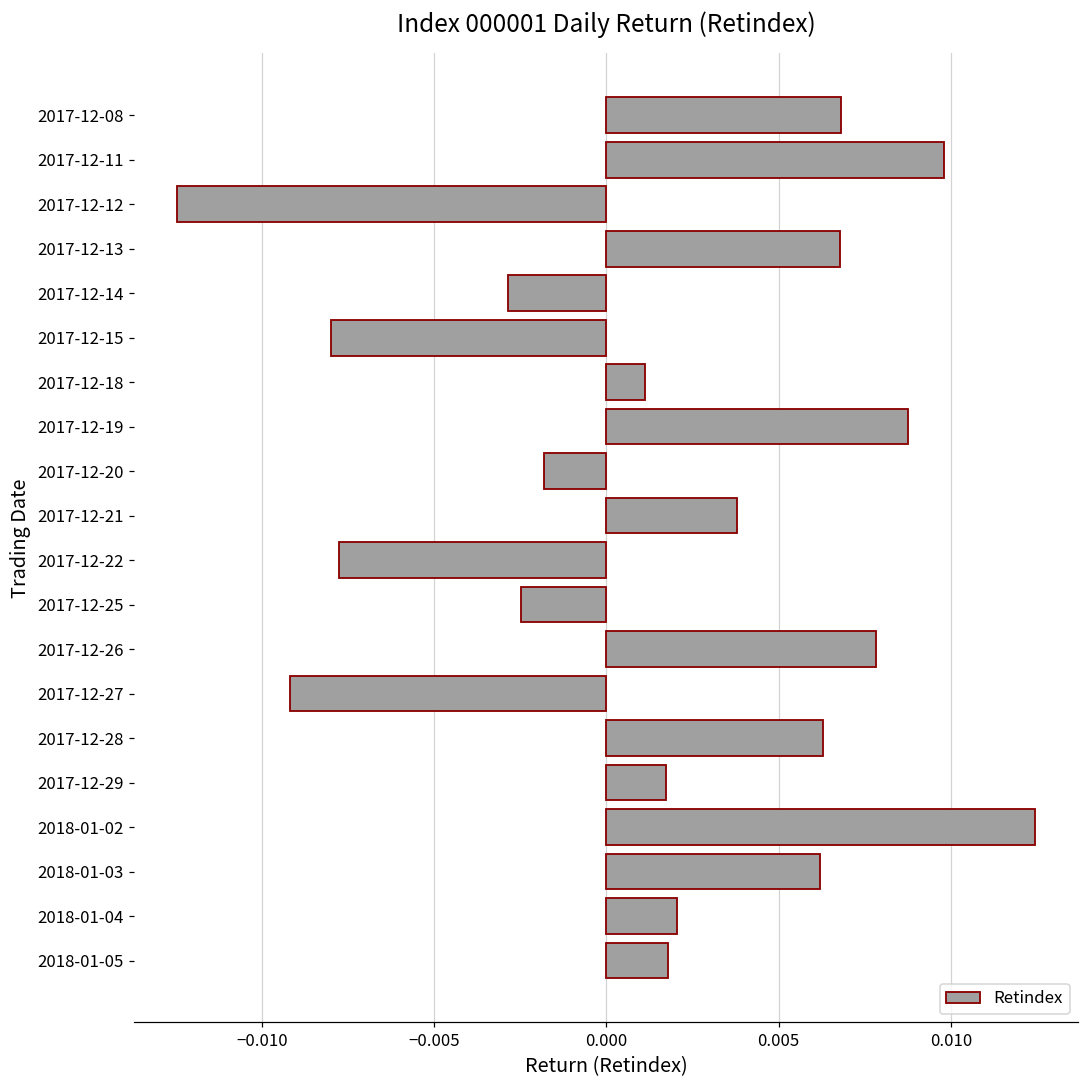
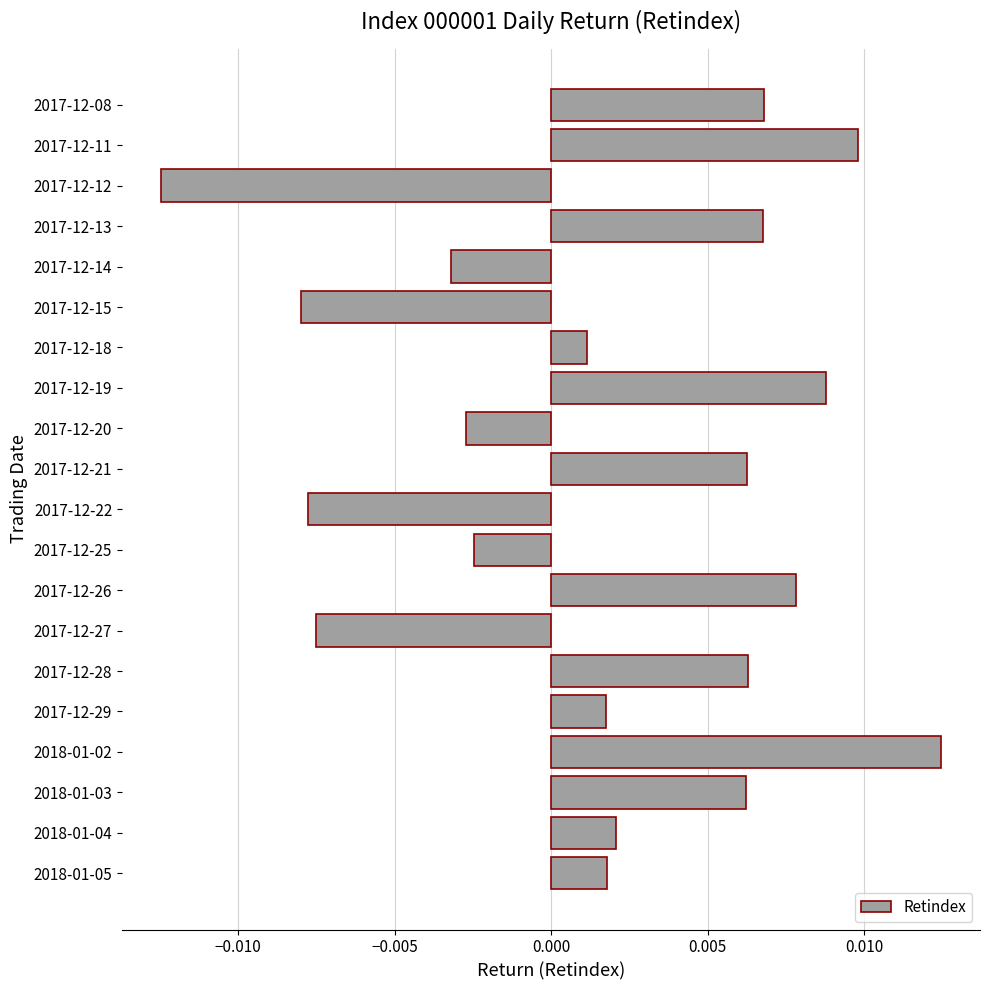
2017-12-14: -0.0028 -> -0.0032
2017-12-20: -0.0018 -> -0.0027
2017-12-21: 0.0038 -> 0.0063
2017-12-27: -0.0092 -> -0.0075
